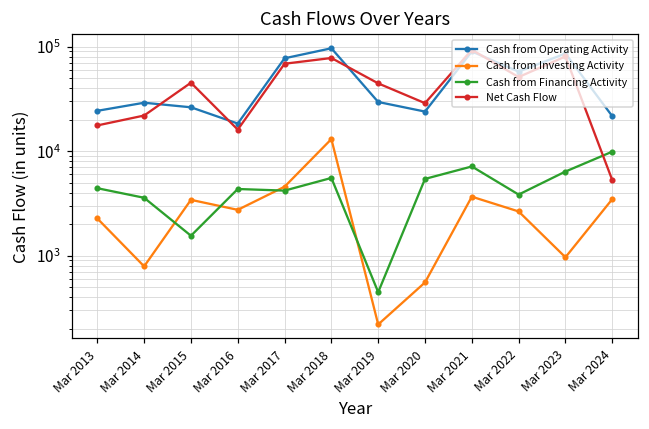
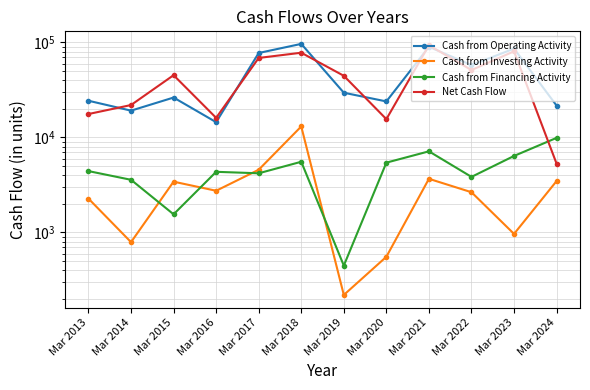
Cash from Operating Activity, Mar 2014: 29000 -> 19000
Cash from Operating Activity, Mar 2016: 18000 -> 14000
Net Cash Flow, Mar 2020: 29000 -> 16000
